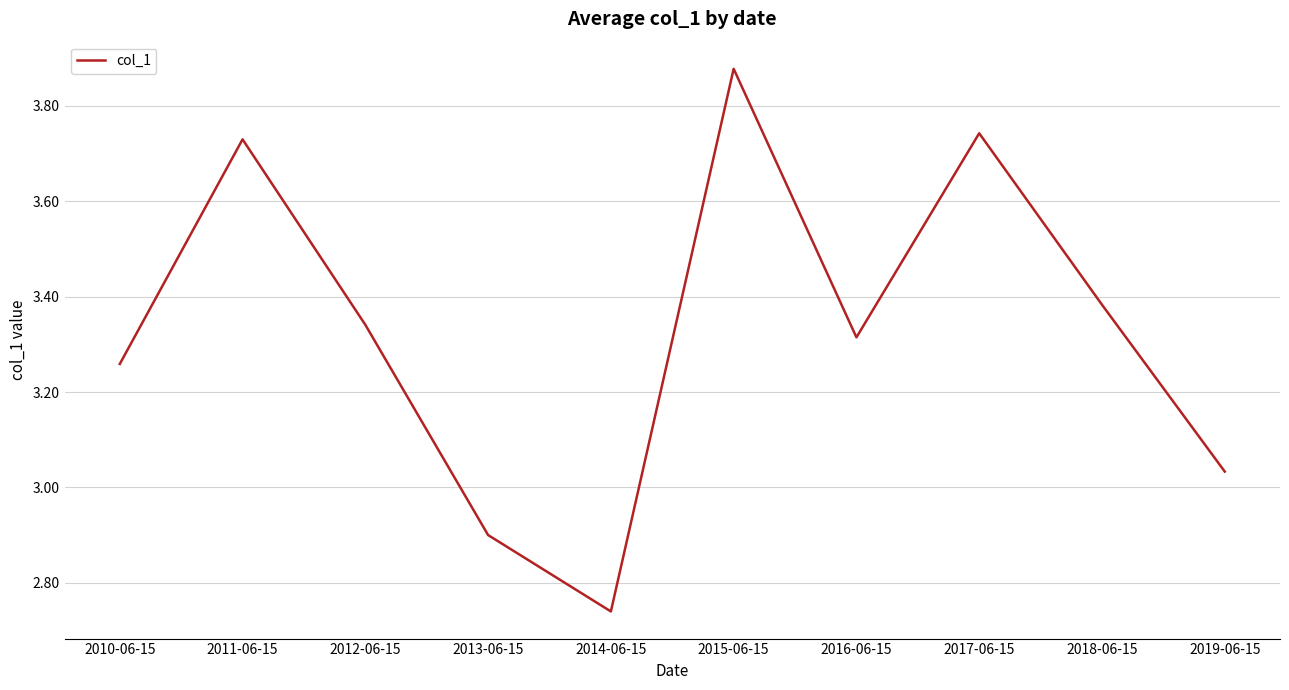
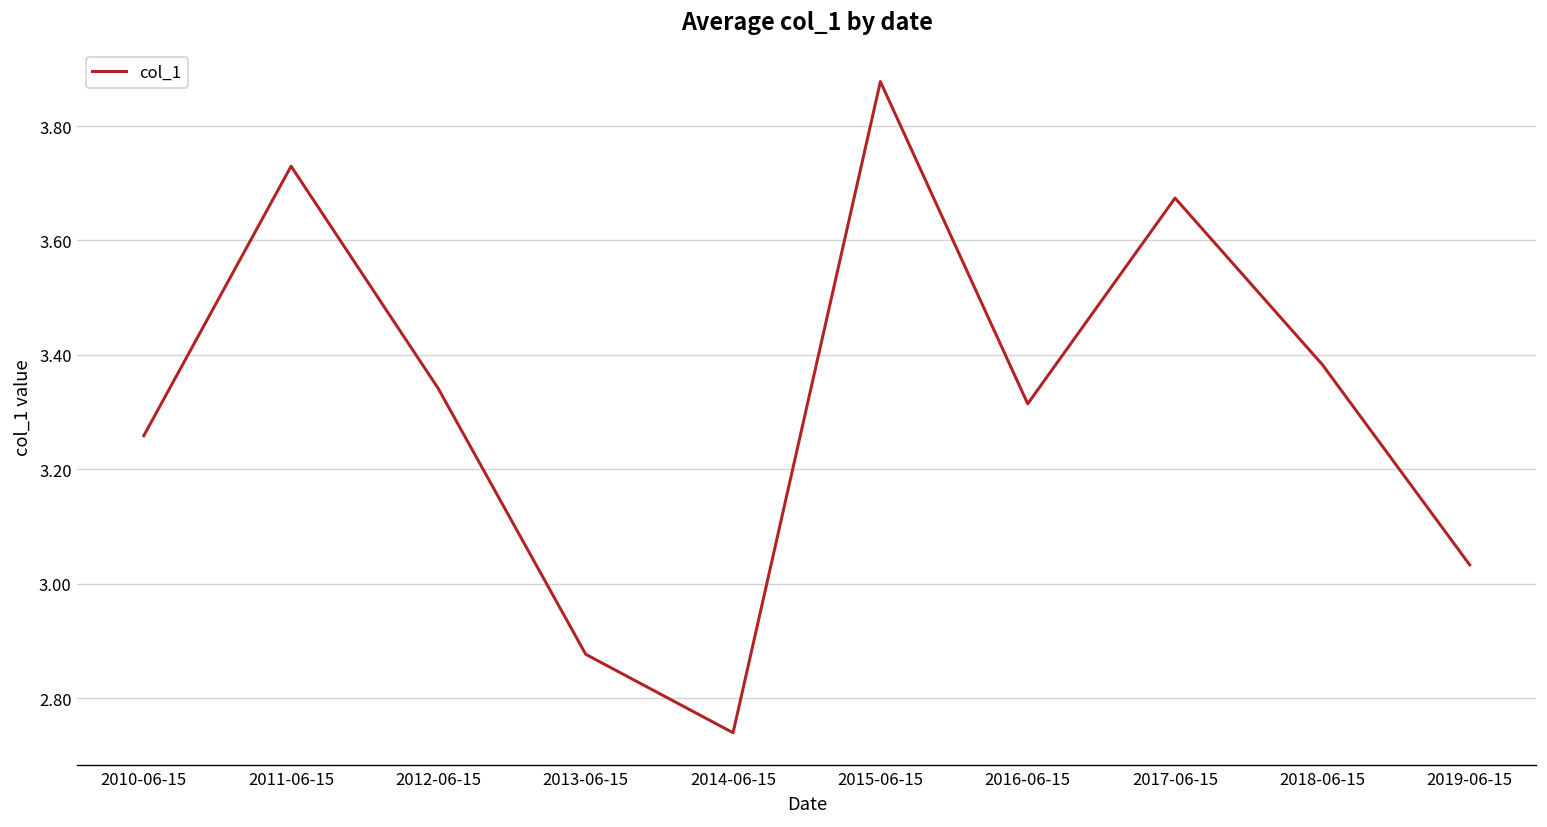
2013-06-15: 2.90 -> 2.88
2017-06-15: 3.74 -> 3.67
